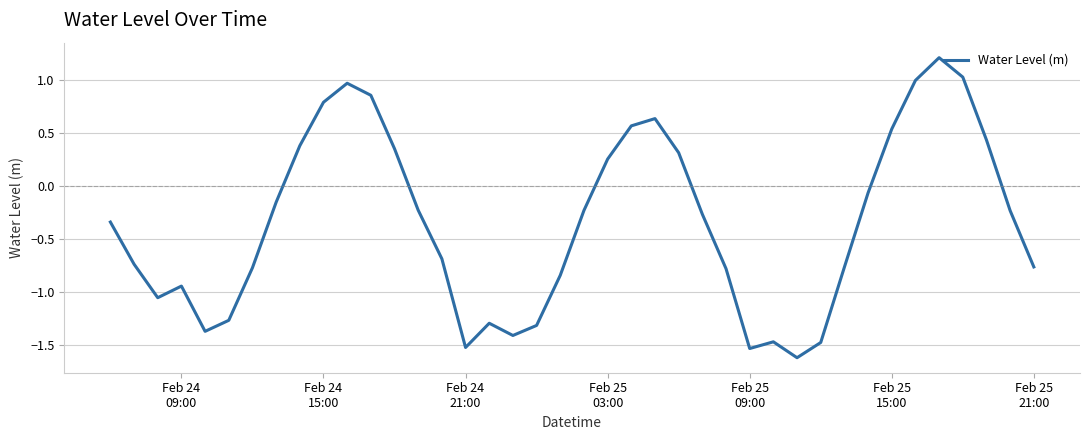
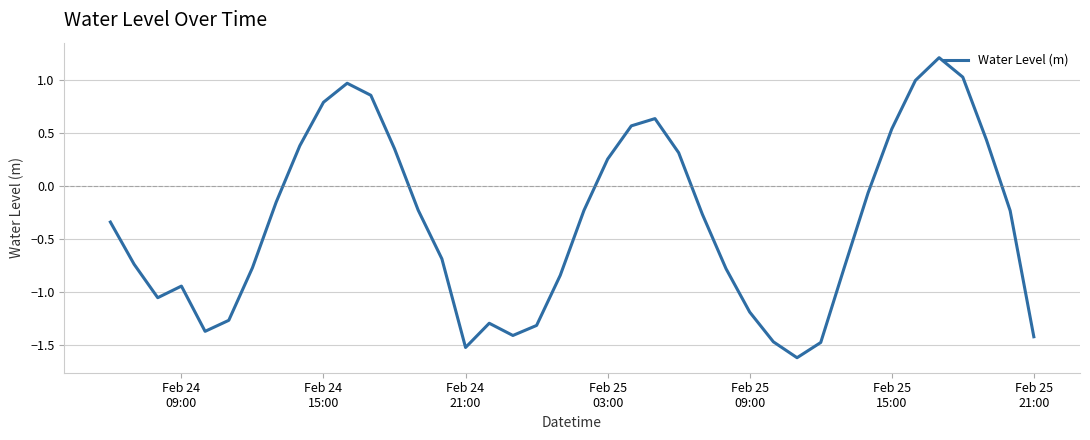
Feb 25 09:00: -1.53 -> -1.19
Feb 25 21:00: -0.76 -> -1.42
